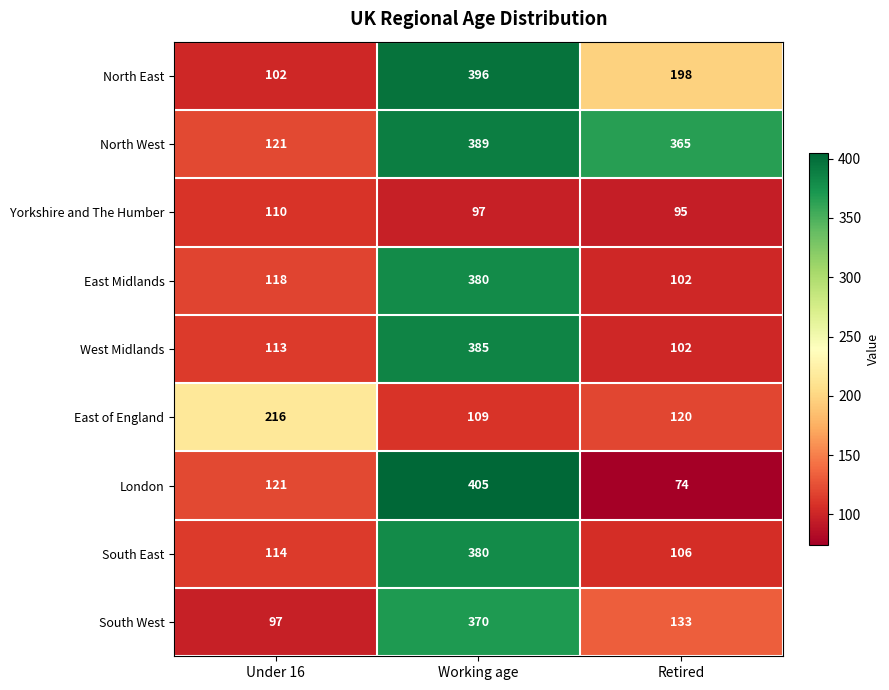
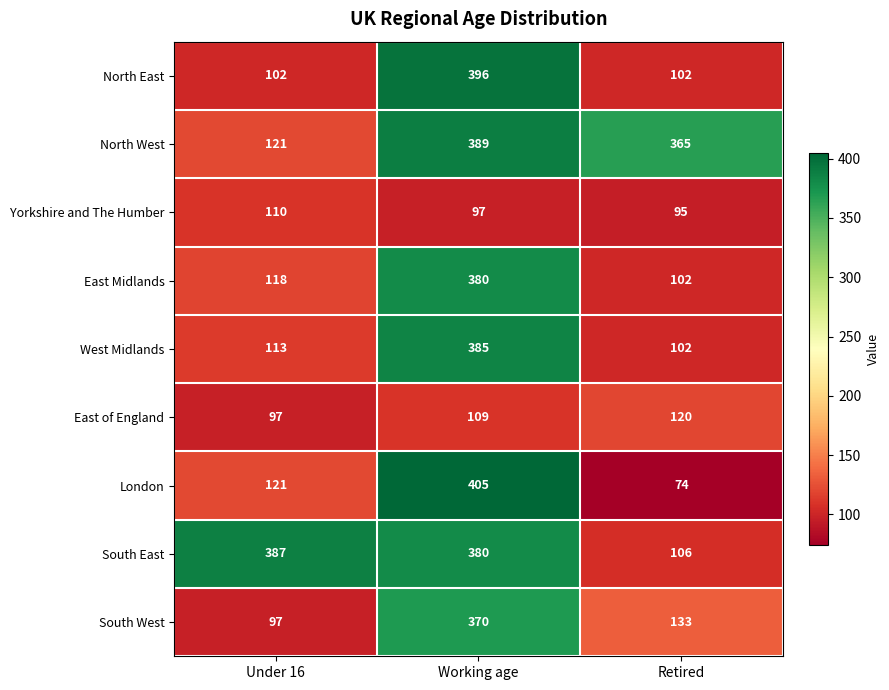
North East, Retired: 198 -> 102
East of England, Under 16: 216 -> 97
South East, Under 16: 114 -> 387
